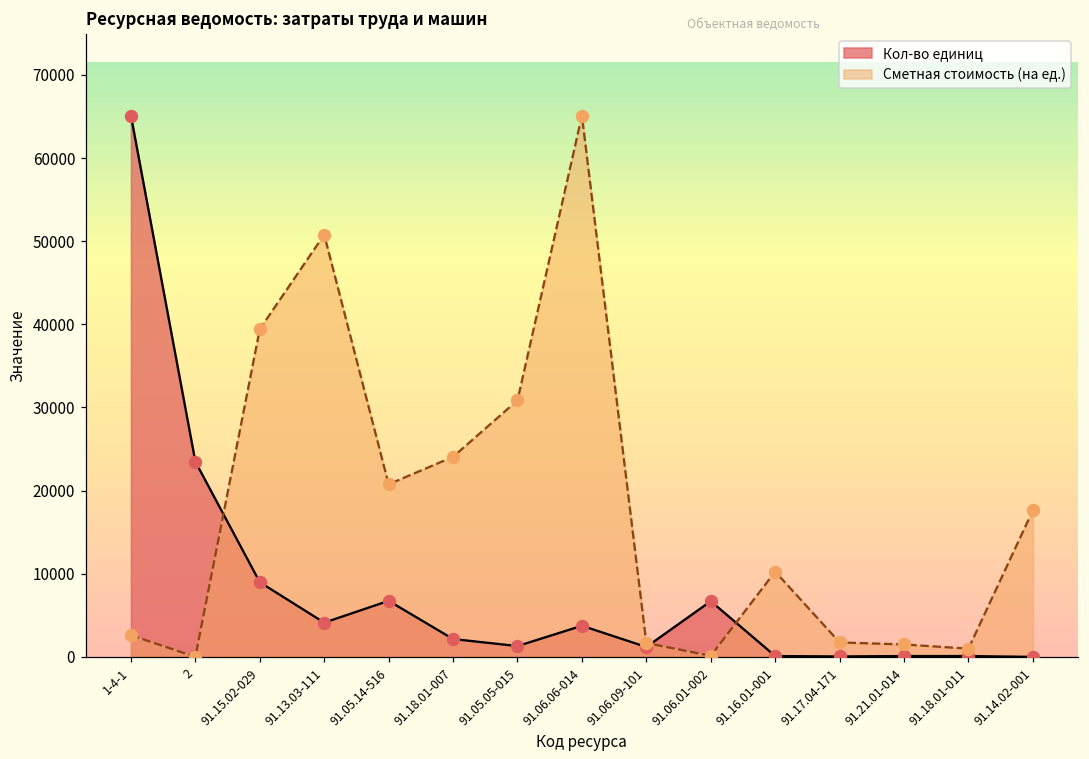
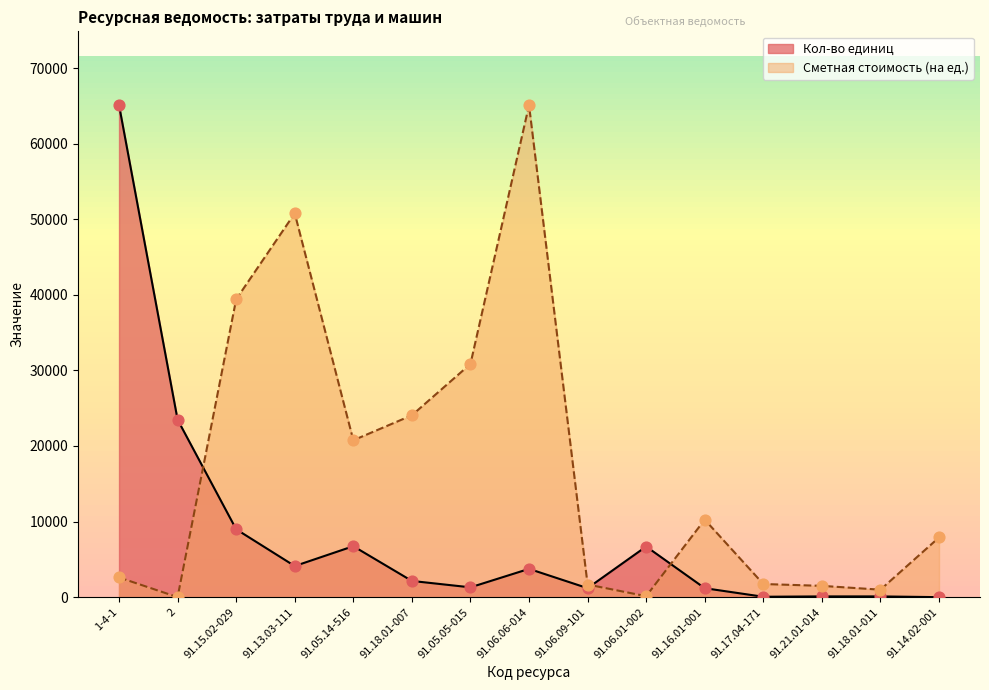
Кол-во единиц, 91.16.01-001: 0 -> 1000
Сметная стоимость (на ед.), 91.14.02-001: 18000 -> 8000
